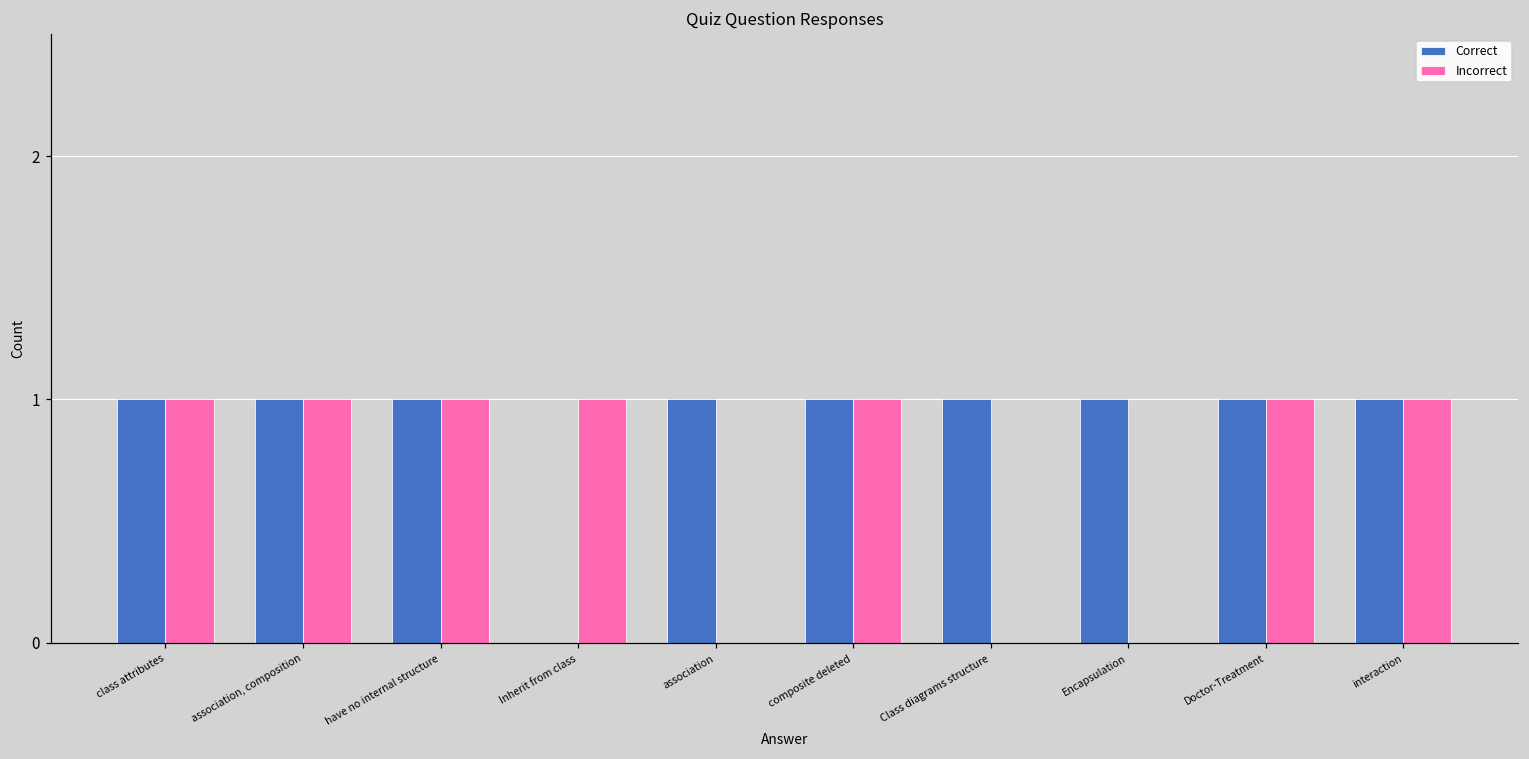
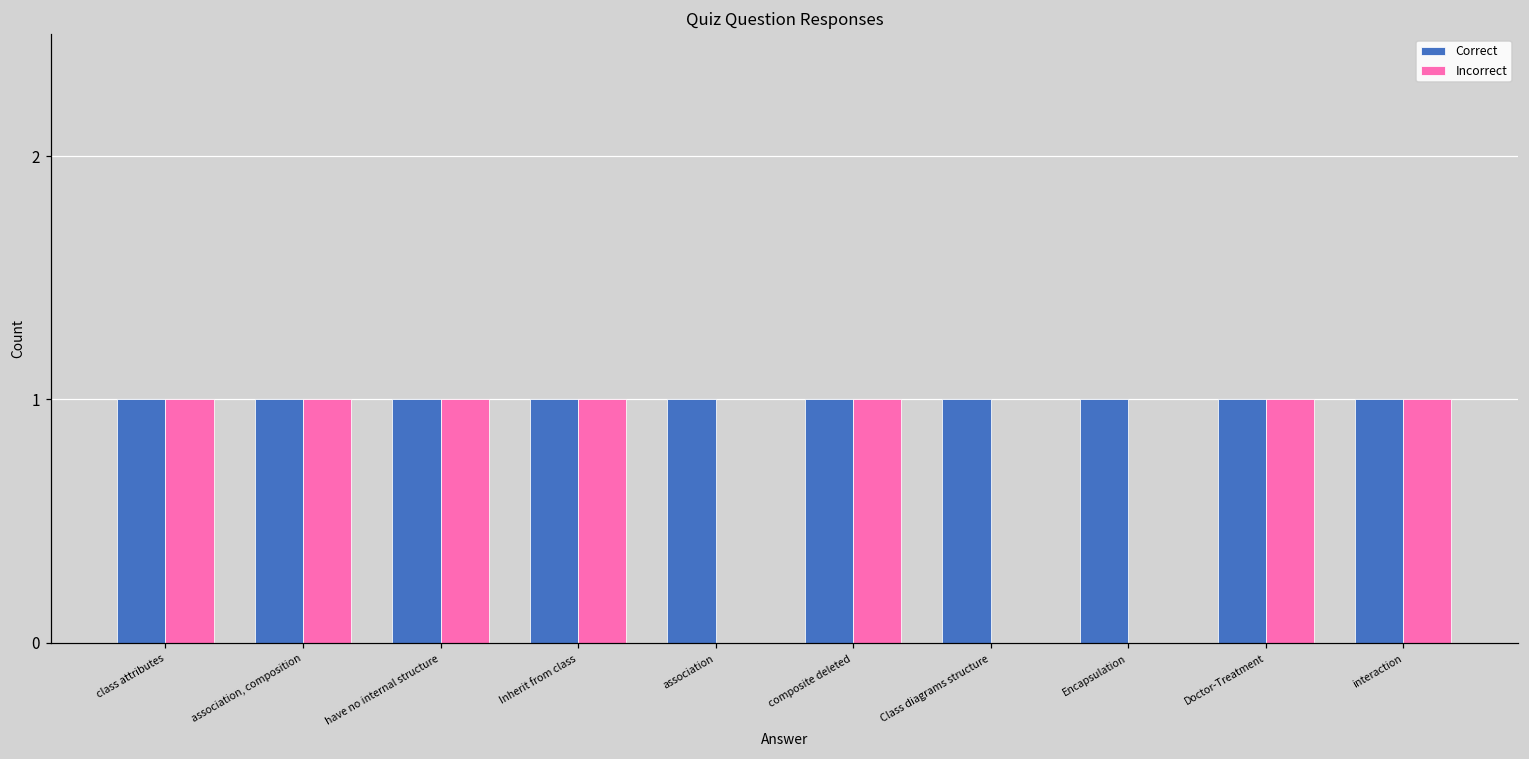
Correct, Inherit from class: 0 -> 1
